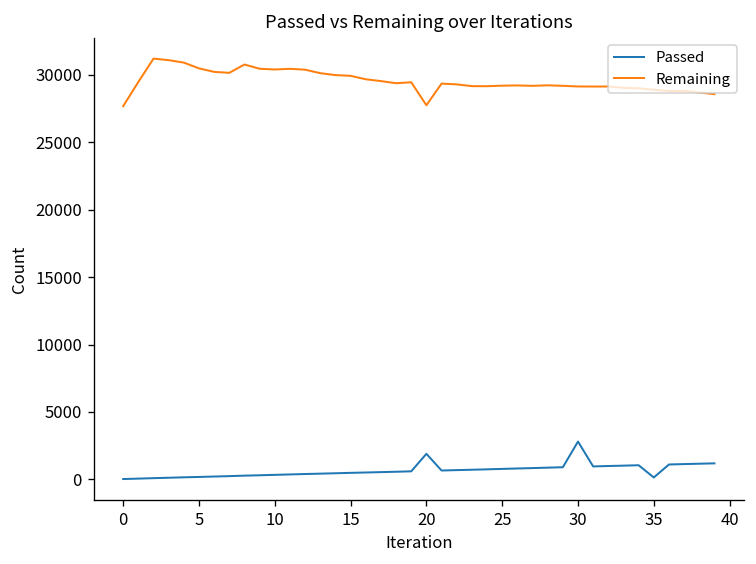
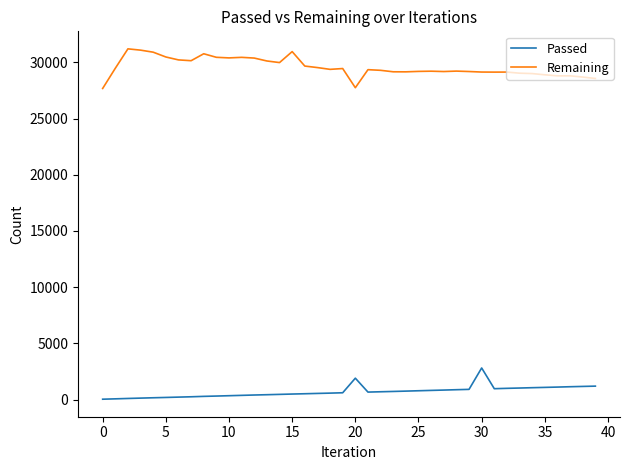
Remaining, 15: 29900 -> 31000
Passed, 35: 100 -> 1100
